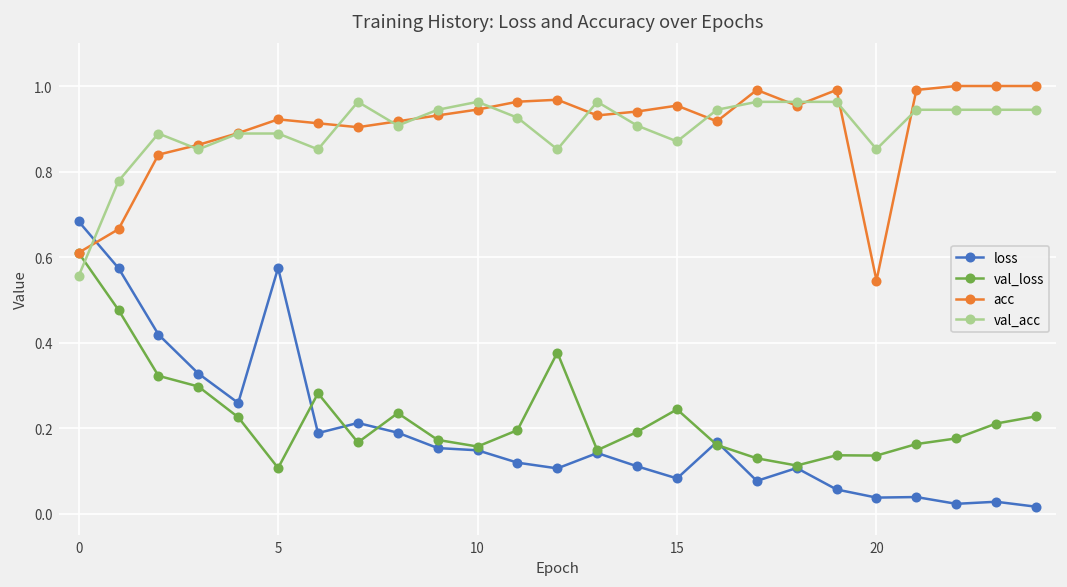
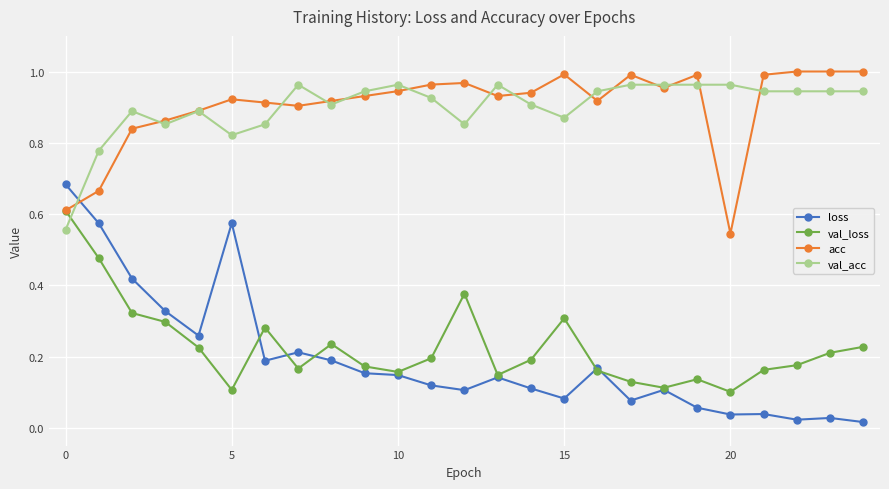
val_acc, 5: 0.89 -> 0.82
val_loss, 15: 0.24 -> 0.31
acc, 15: 0.95 -> 0.99
val_loss, 20: 0.14 -> 0.10
val_acc, 20: 0.85 -> 0.96
